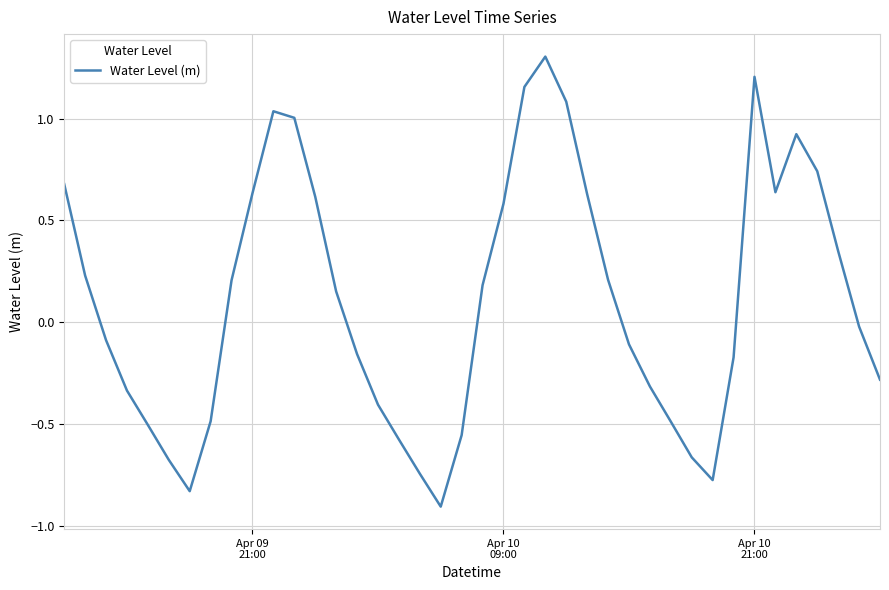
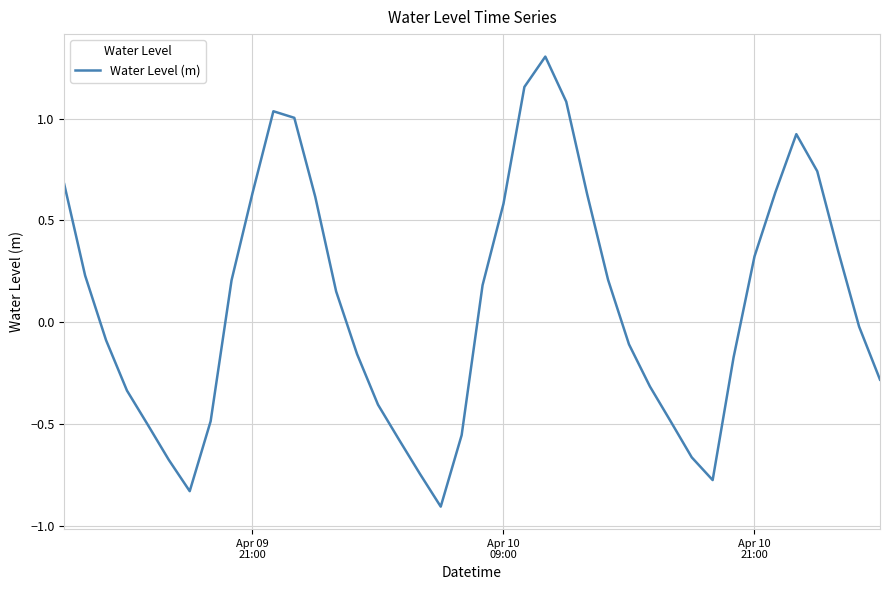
Apr 10 21:00: 1.21 -> 0.32
